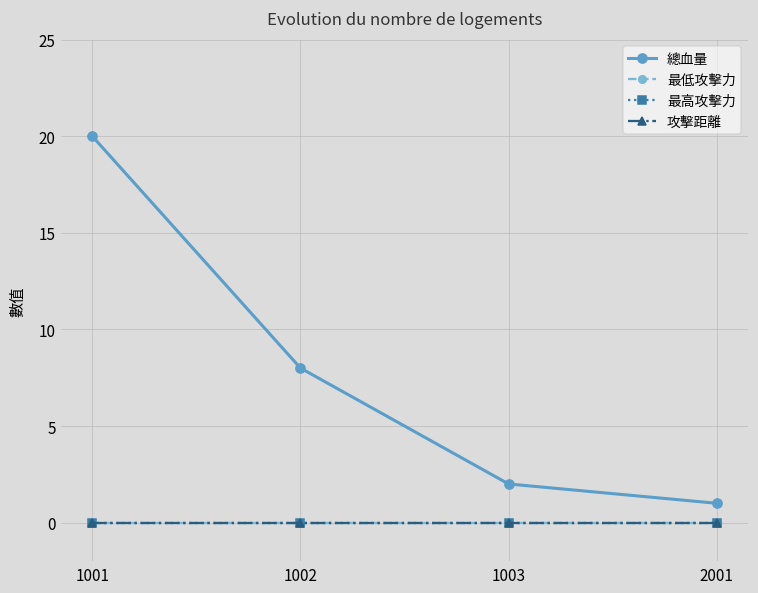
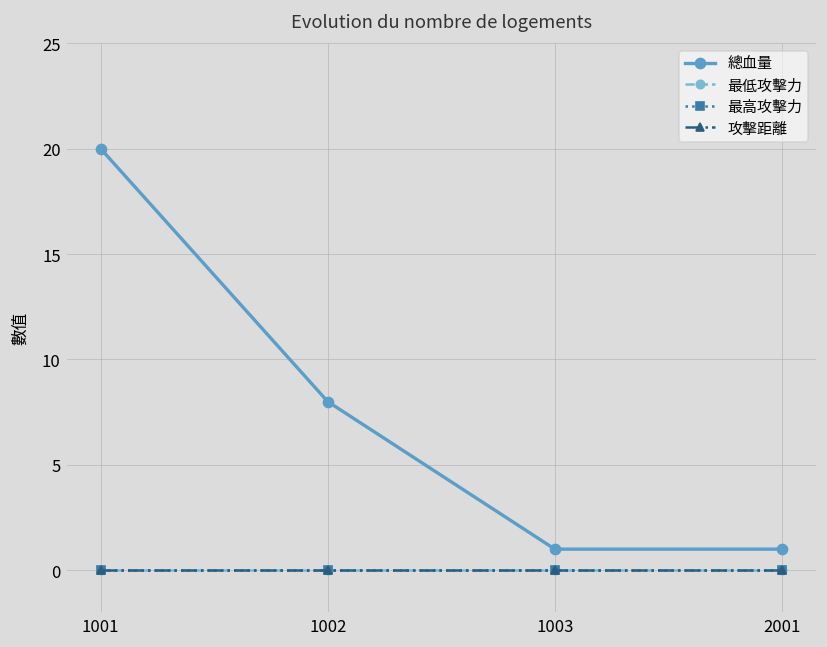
總血量, 1003: 2 -> 1
